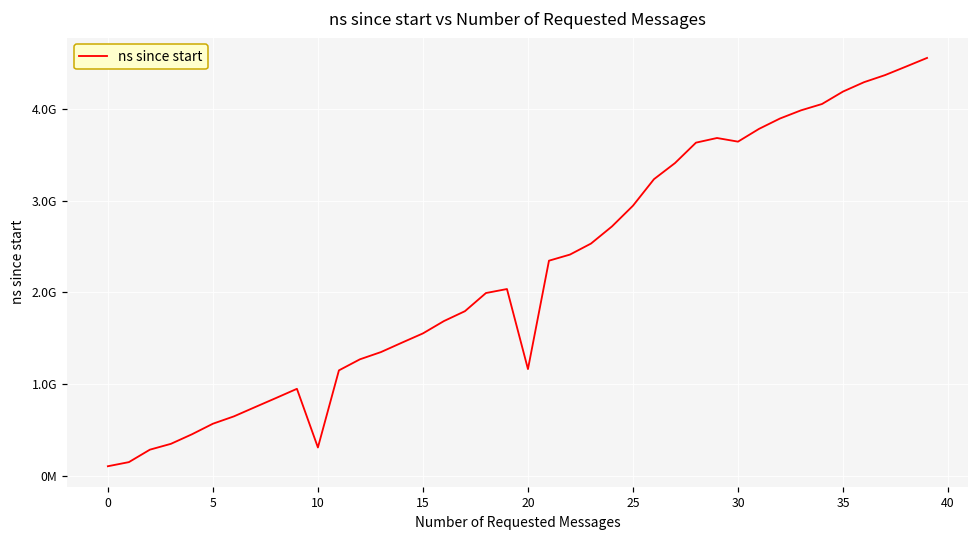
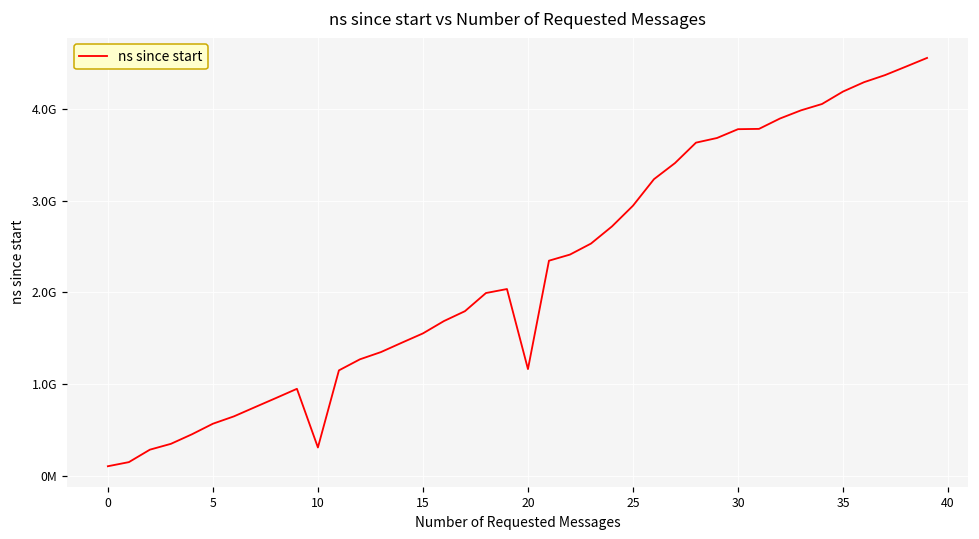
30: 3600000000 -> 3800000000
